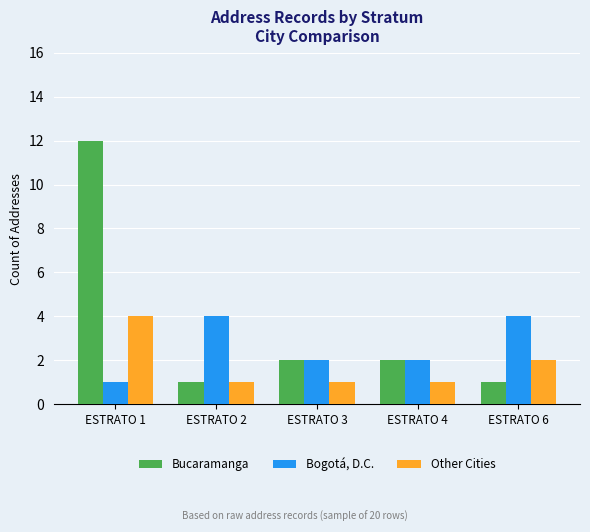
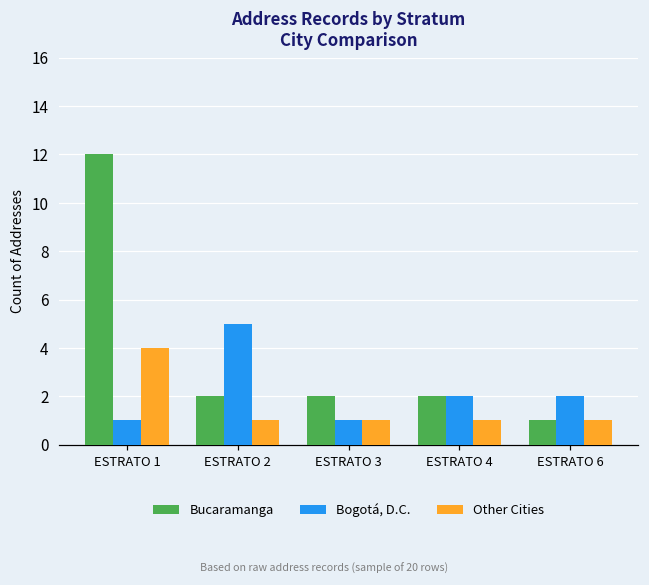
Bucaramanga, ESTRATO 2: 1 -> 2
Bogotá, D.C., ESTRATO 2: 4 -> 5
Bogotá, D.C., ESTRATO 3: 2 -> 1
Bogotá, D.C., ESTRATO 6: 4 -> 2
Other Cities, ESTRATO 6: 2 -> 1
